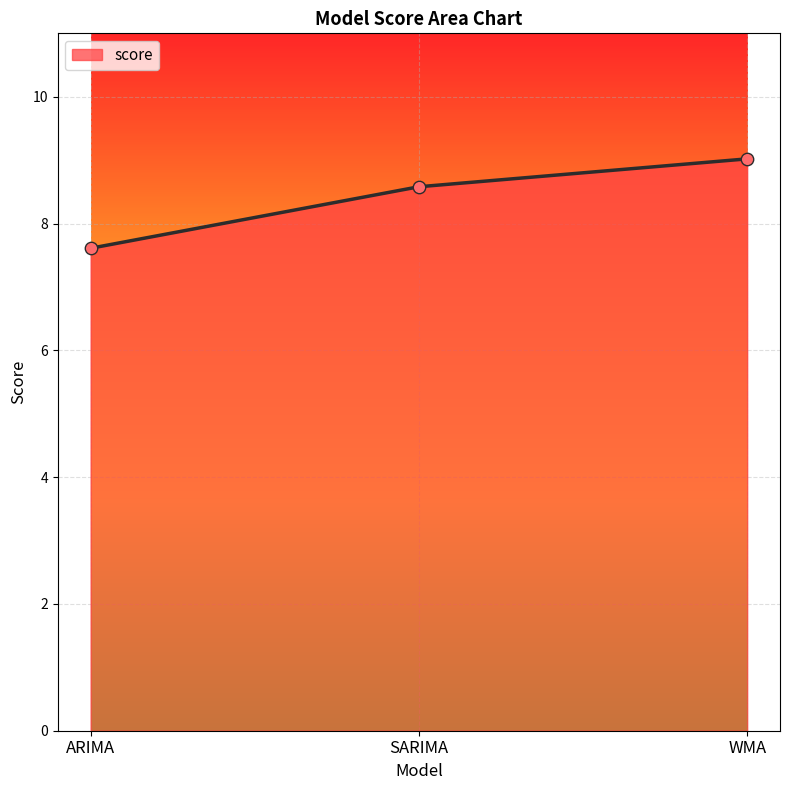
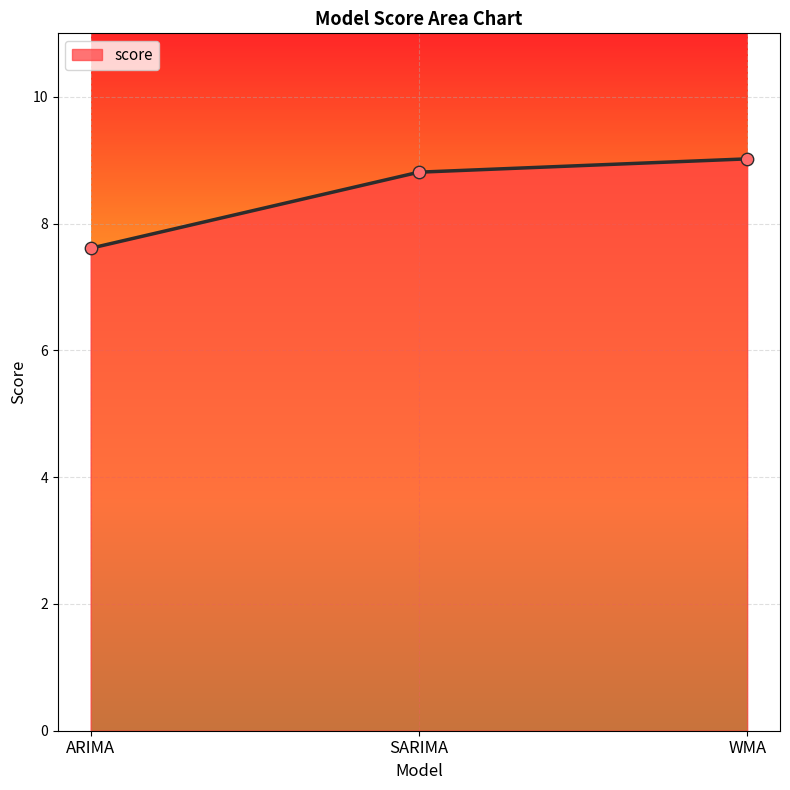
SARIMA: 8.6 -> 8.8
